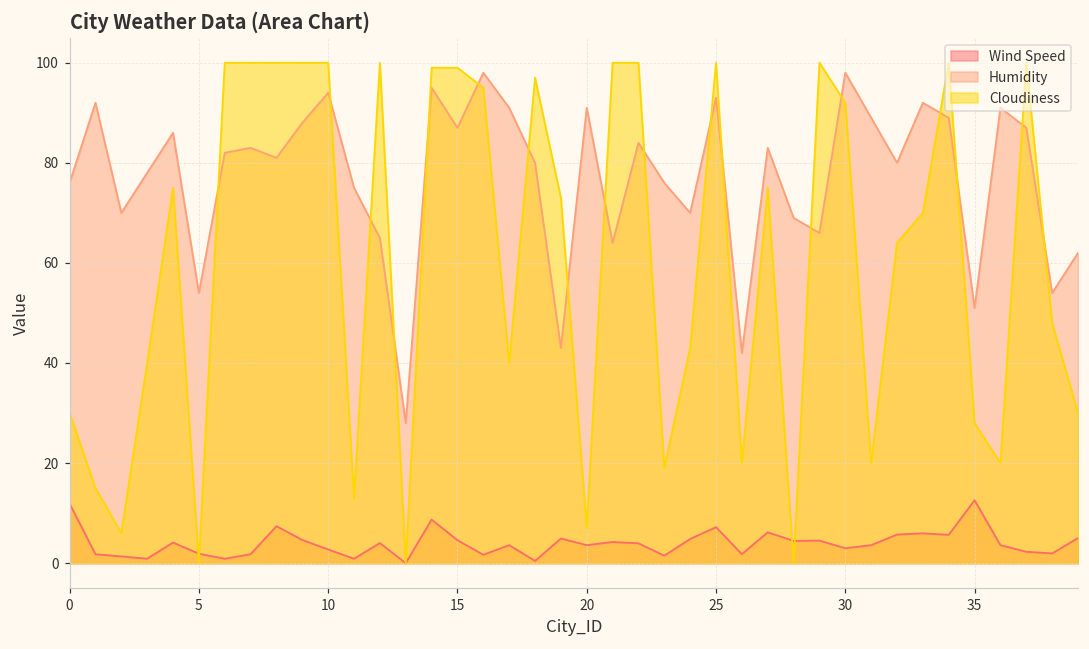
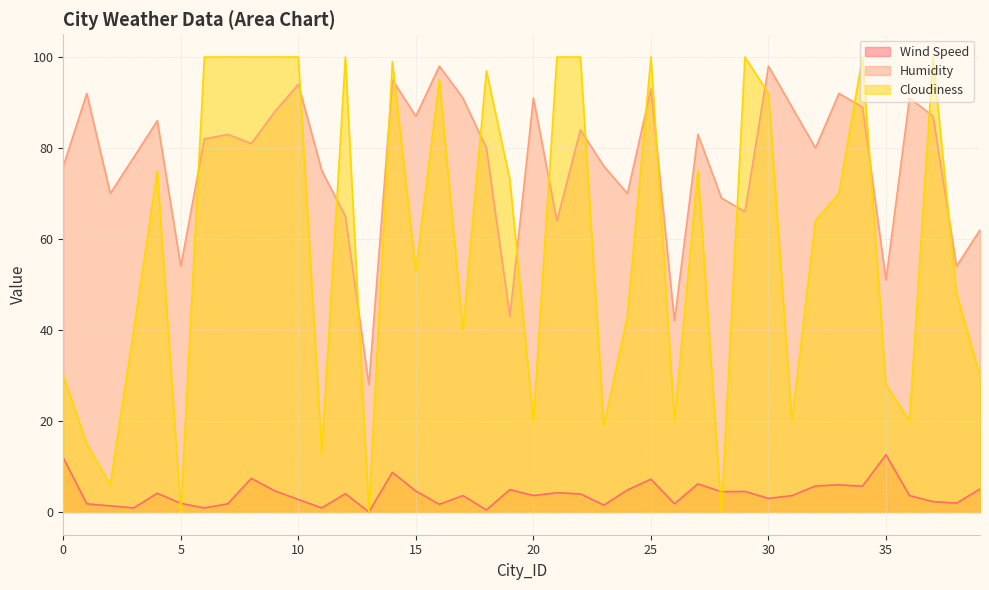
Cloudiness, 15: 99 -> 53
Cloudiness, 20: 7 -> 20
